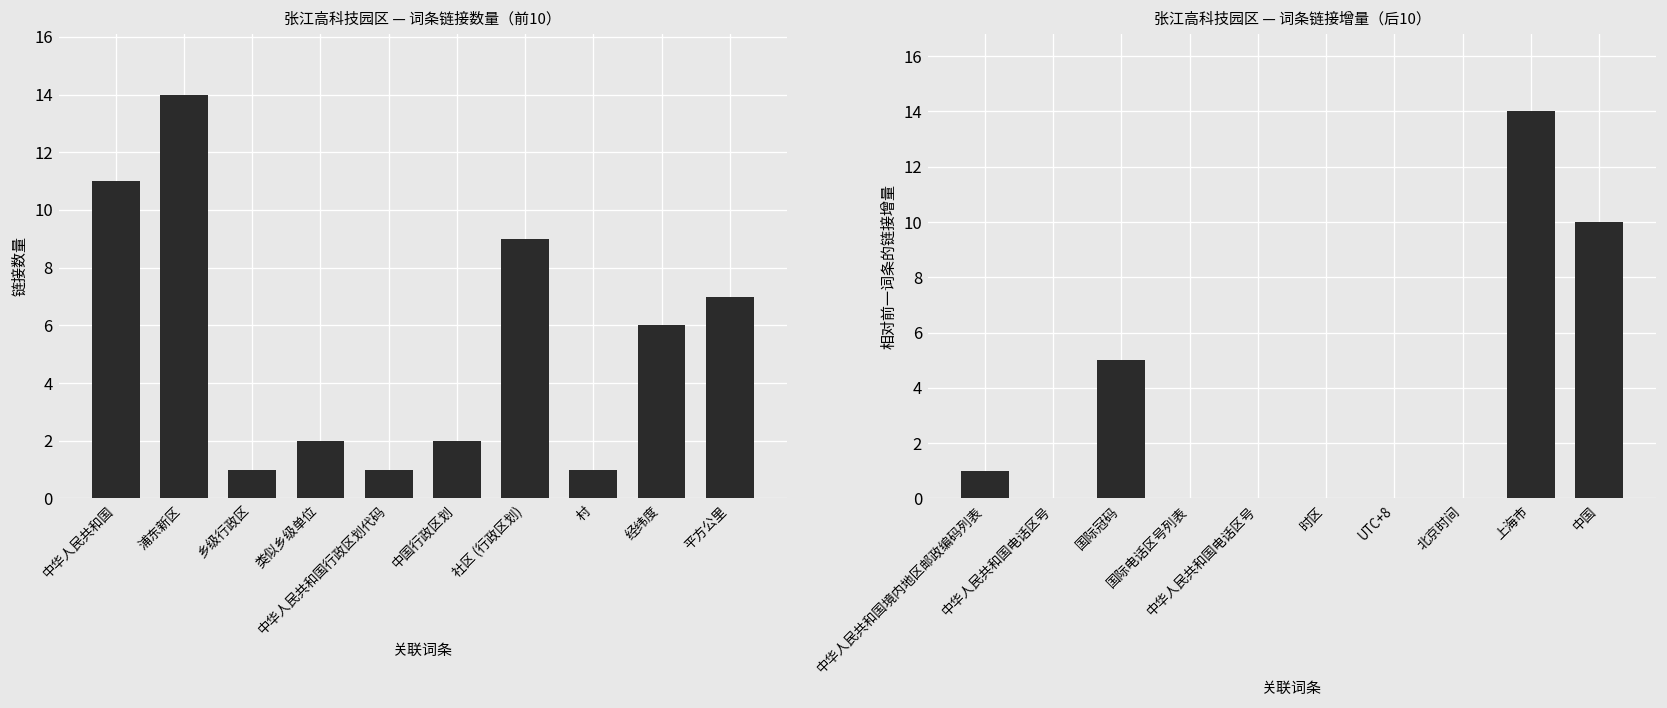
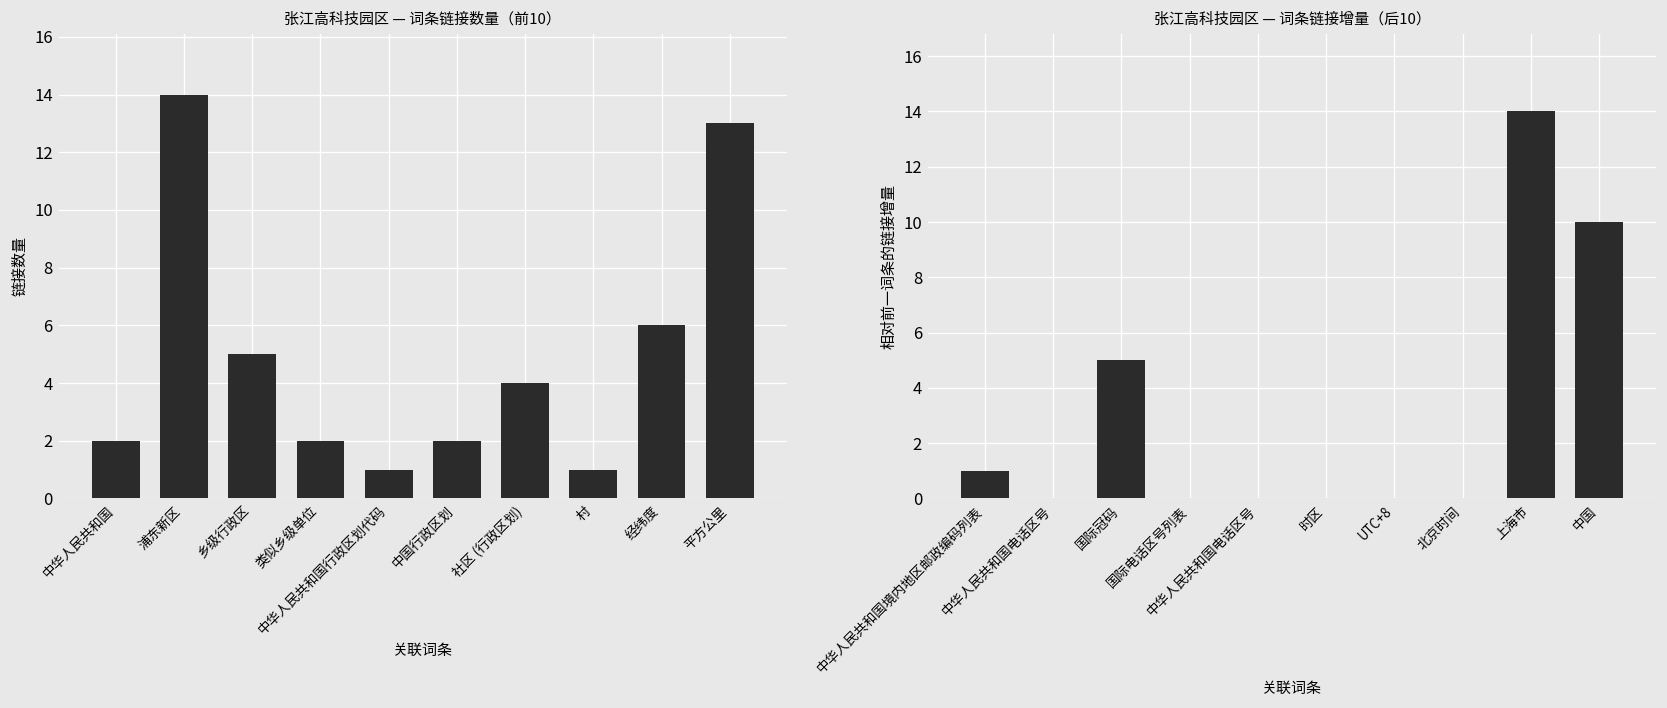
张江高科技园区 — 词条链接数量（前10）, 中华人民共和国: 11 -> 2
张江高科技园区 — 词条链接数量（前10）, 乡级行政区: 1 -> 5
张江高科技园区 — 词条链接数量（前10）, 社区 (行政区划): 9 -> 4
张江高科技园区 — 词条链接数量（前10）, 平方公里: 7 -> 13
